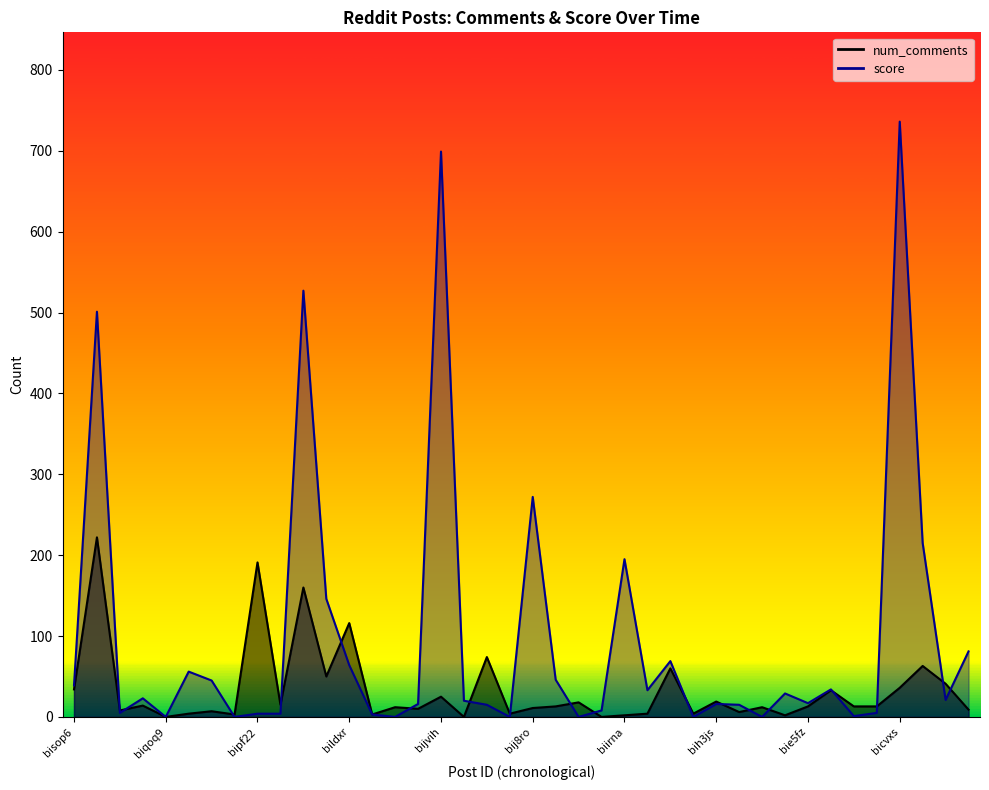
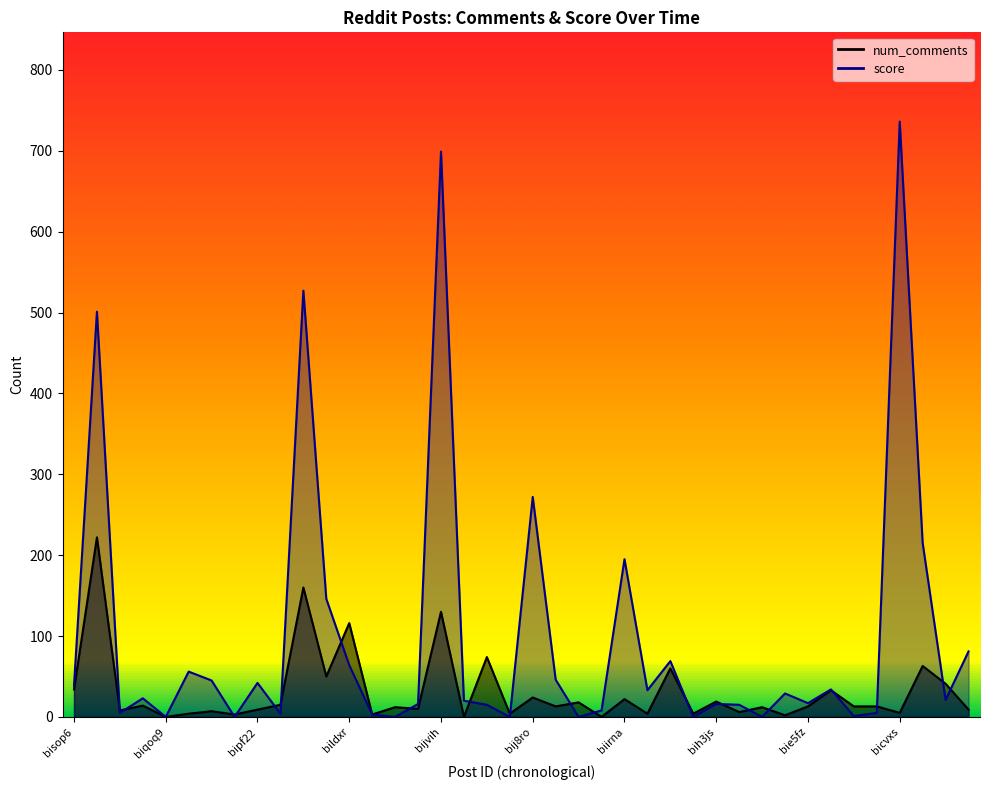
num_comments, bipf22: 190 -> 10
score, bipf22: 0 -> 40
num_comments, bijvih: 30 -> 130
num_comments, bij8ro: 10 -> 20
num_comments, biirna: 0 -> 20
num_comments, bicvxs: 40 -> 10
